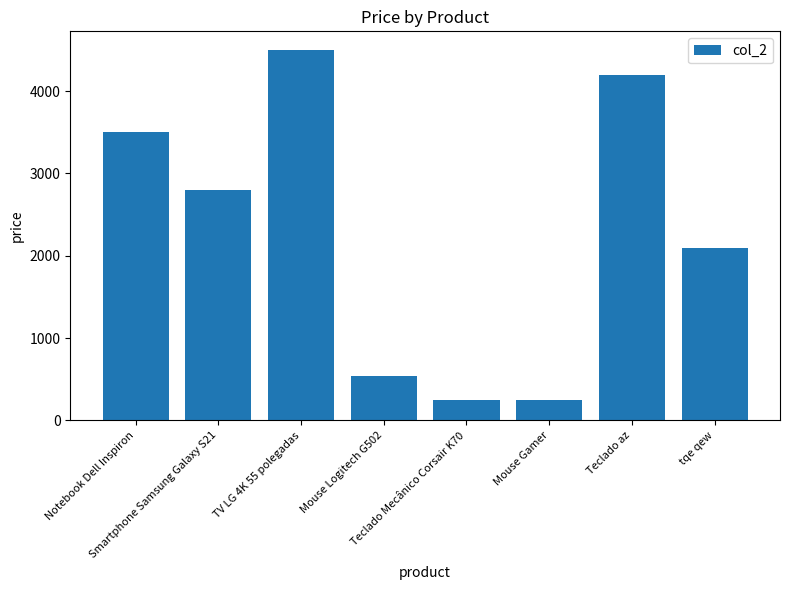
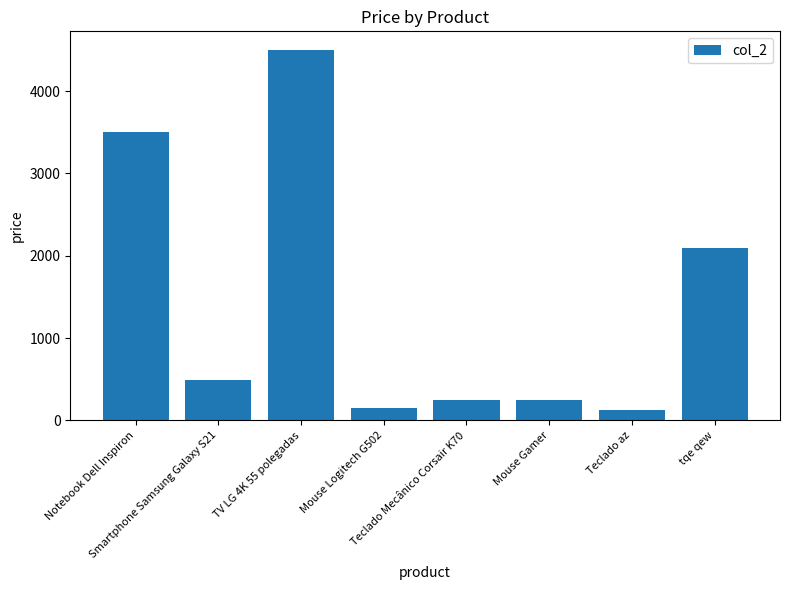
Smartphone Samsung Galaxy S21: 2800 -> 500
Mouse Logitech G502: 500 -> 200
Teclado az: 4200 -> 100
